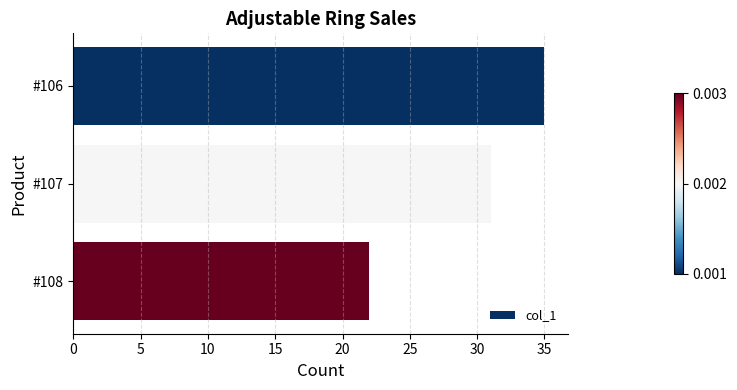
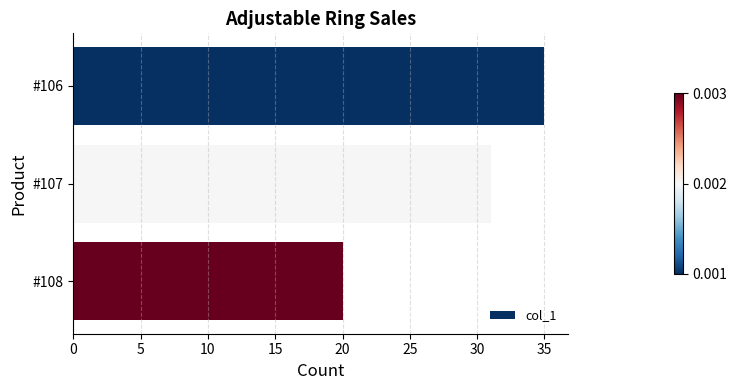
#108: 22 -> 20
